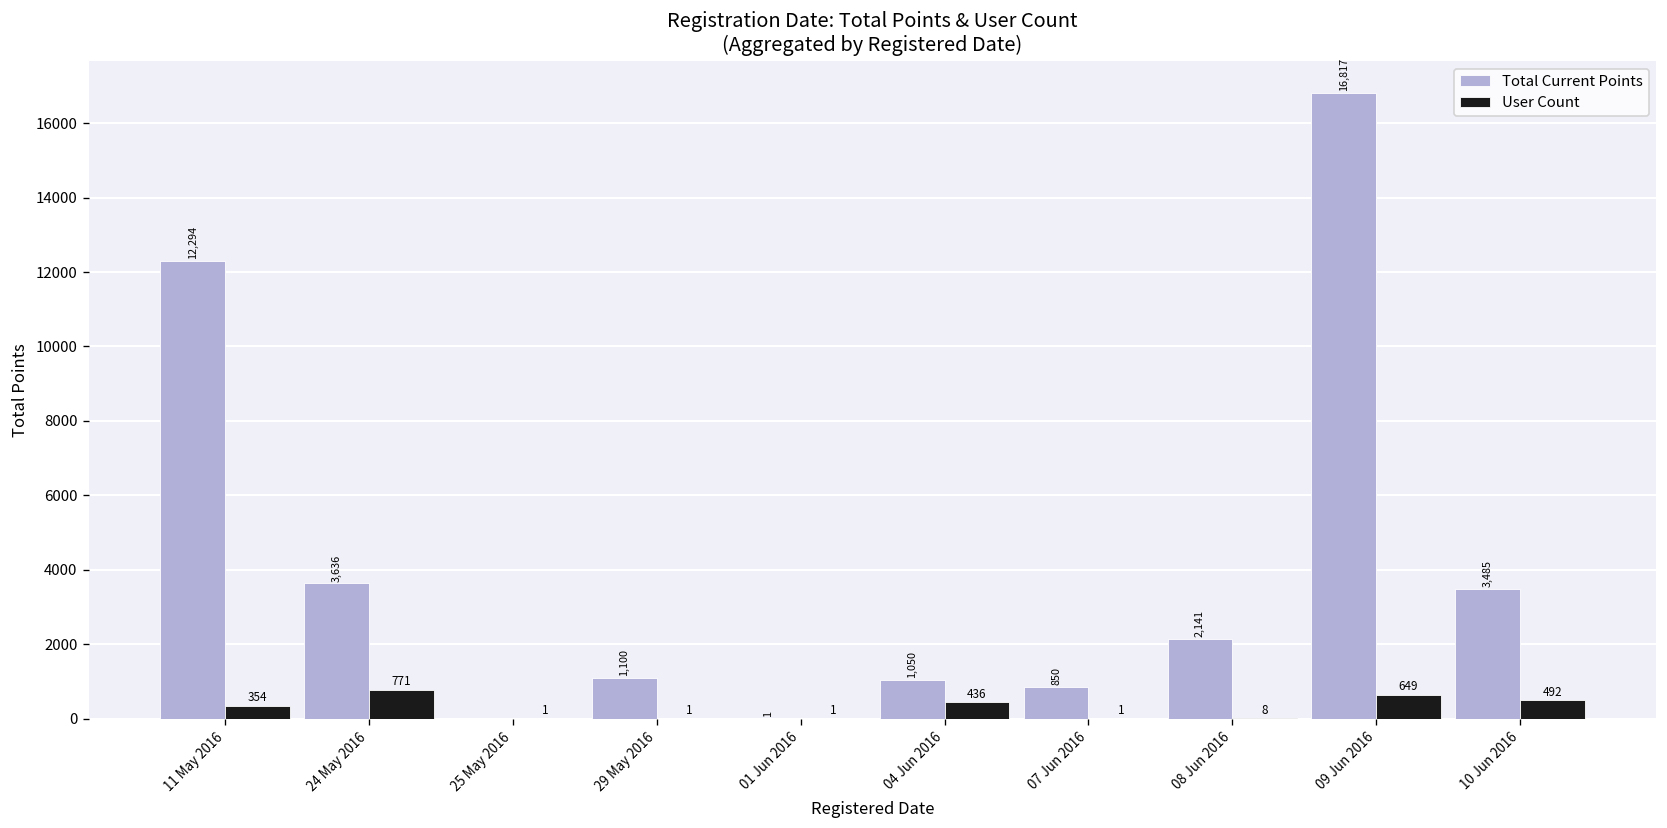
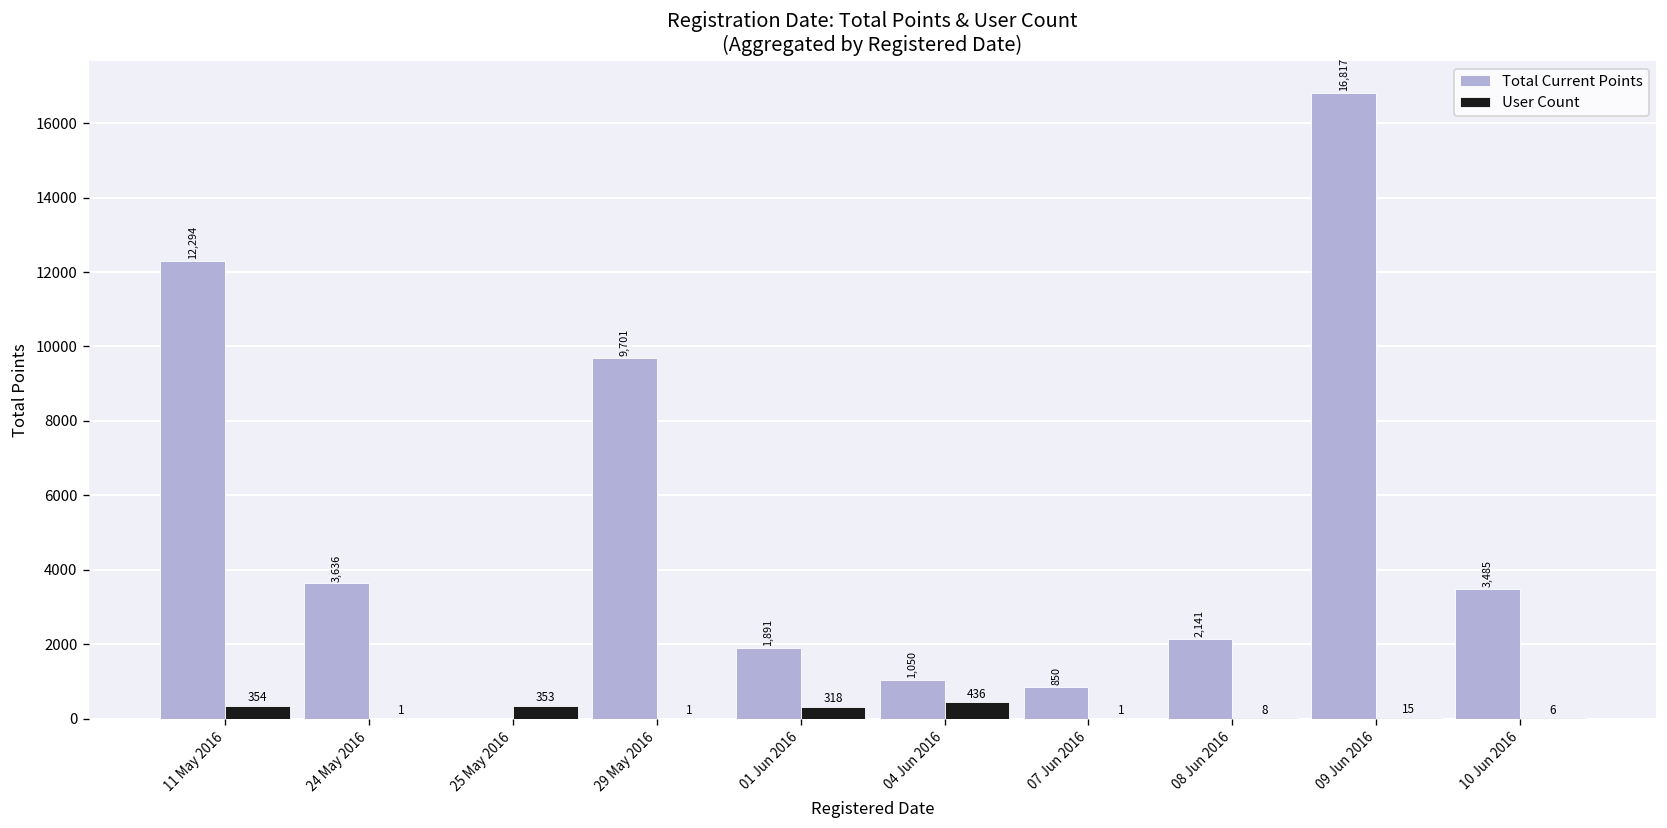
User Count, 24 May 2016: 771 -> 1
User Count, 25 May 2016: 1 -> 353
Total Current Points, 29 May 2016: 1,100 -> 9,701
Total Current Points, 01 Jun 2016: 1 -> 1,891
User Count, 01 Jun 2016: 1 -> 318
User Count, 09 Jun 2016: 649 -> 15
User Count, 10 Jun 2016: 492 -> 6
